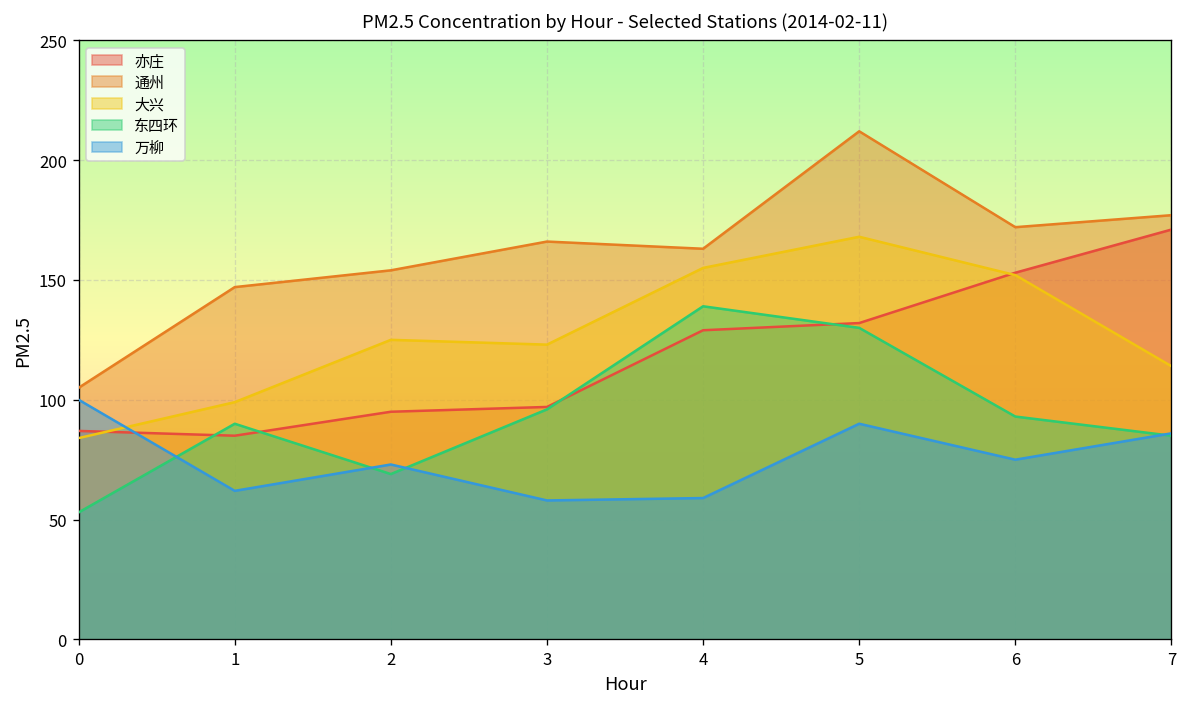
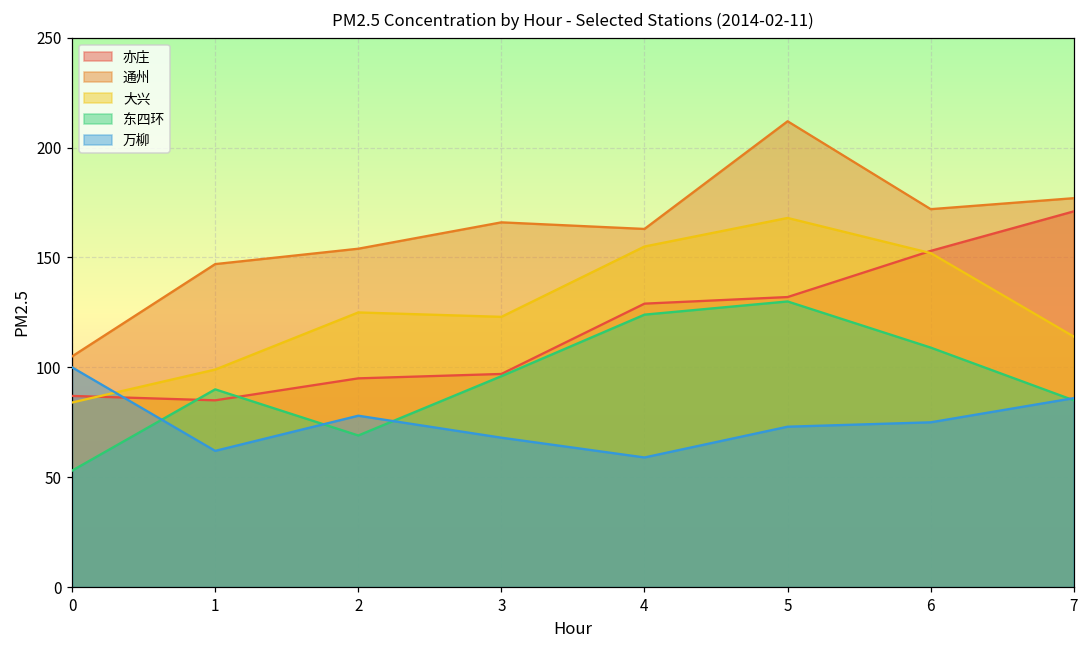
万柳, 2: 73 -> 78
万柳, 3: 58 -> 68
东四环, 4: 139 -> 124
万柳, 5: 90 -> 73
东四环, 6: 93 -> 109
